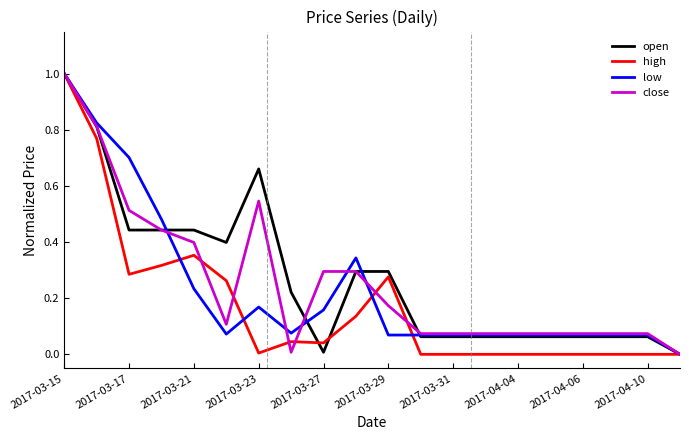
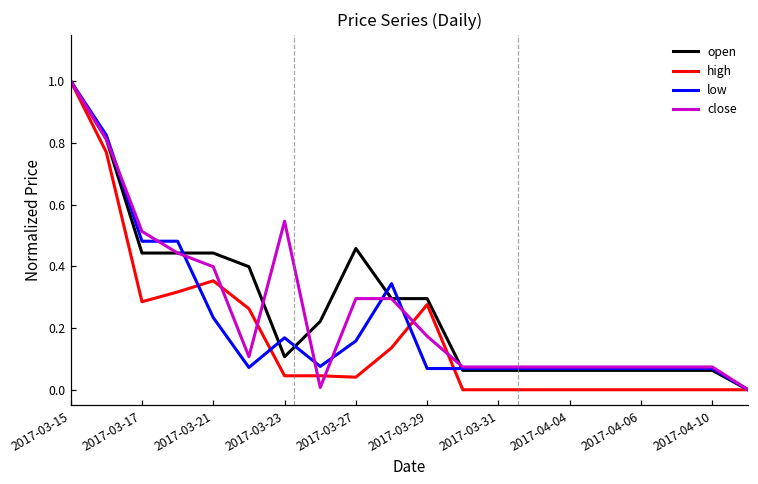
low, 2017-03-17: 0.70 -> 0.48
open, 2017-03-23: 0.66 -> 0.11
high, 2017-03-23: 0.00 -> 0.05
open, 2017-03-27: 0.01 -> 0.46
